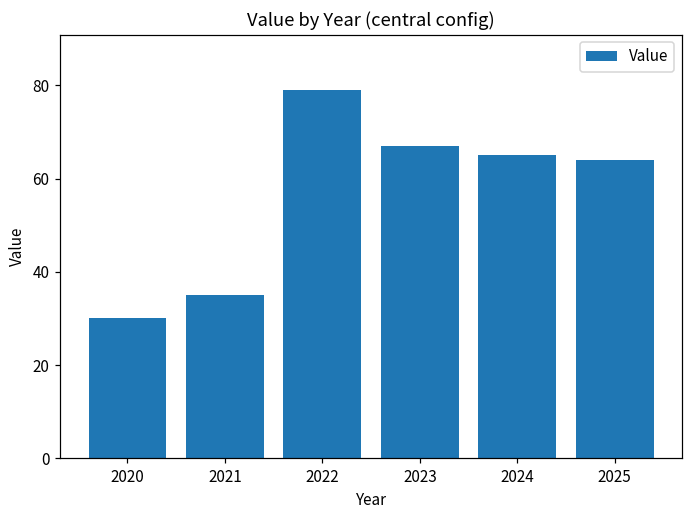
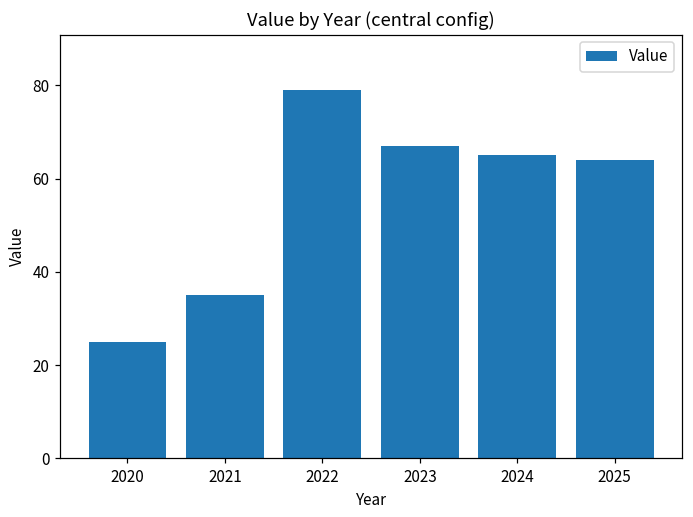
2020: 30 -> 25
